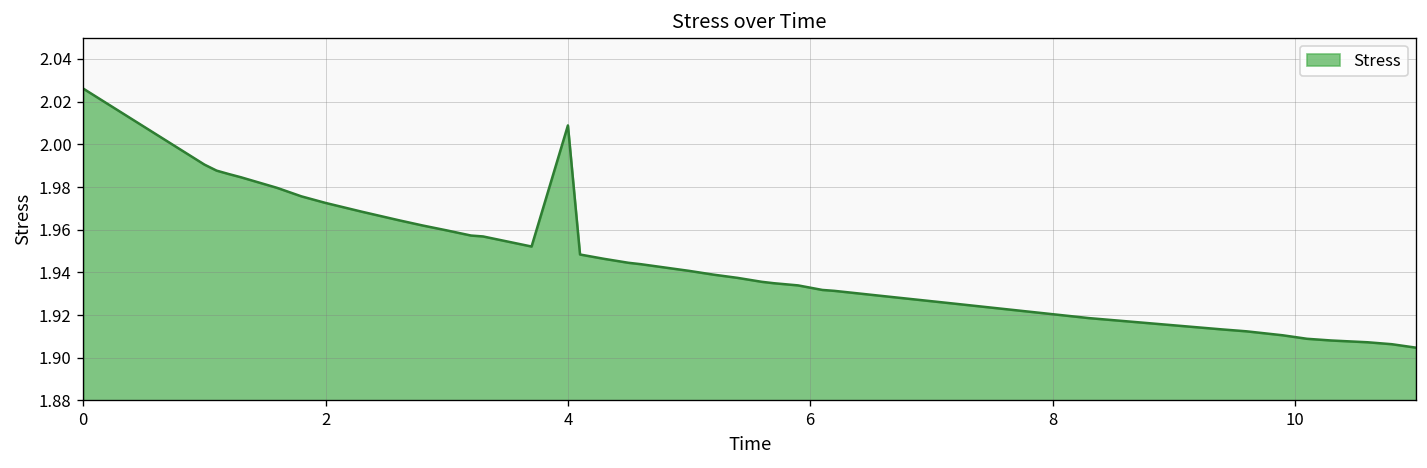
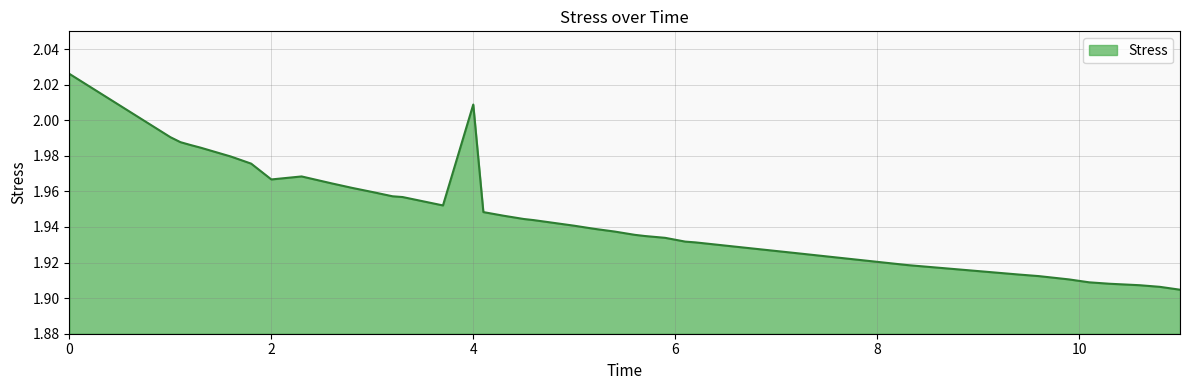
2: 1.973 -> 1.967
